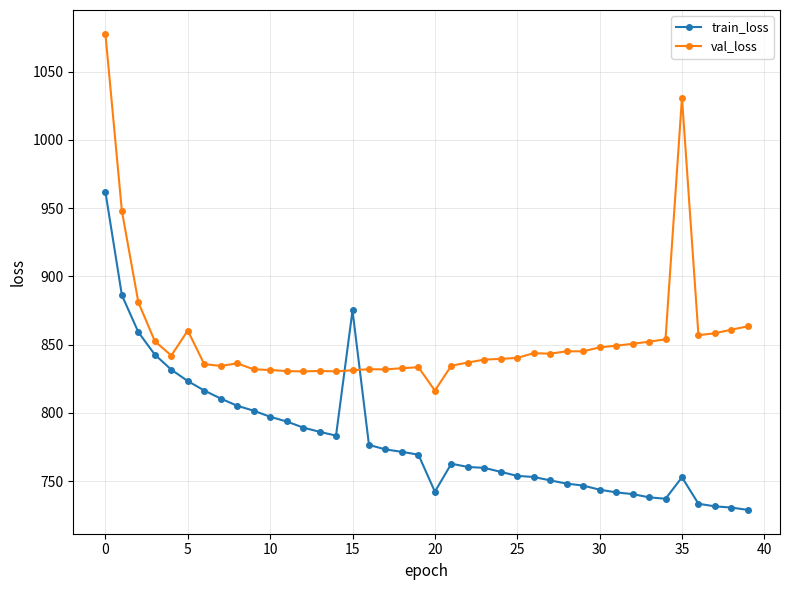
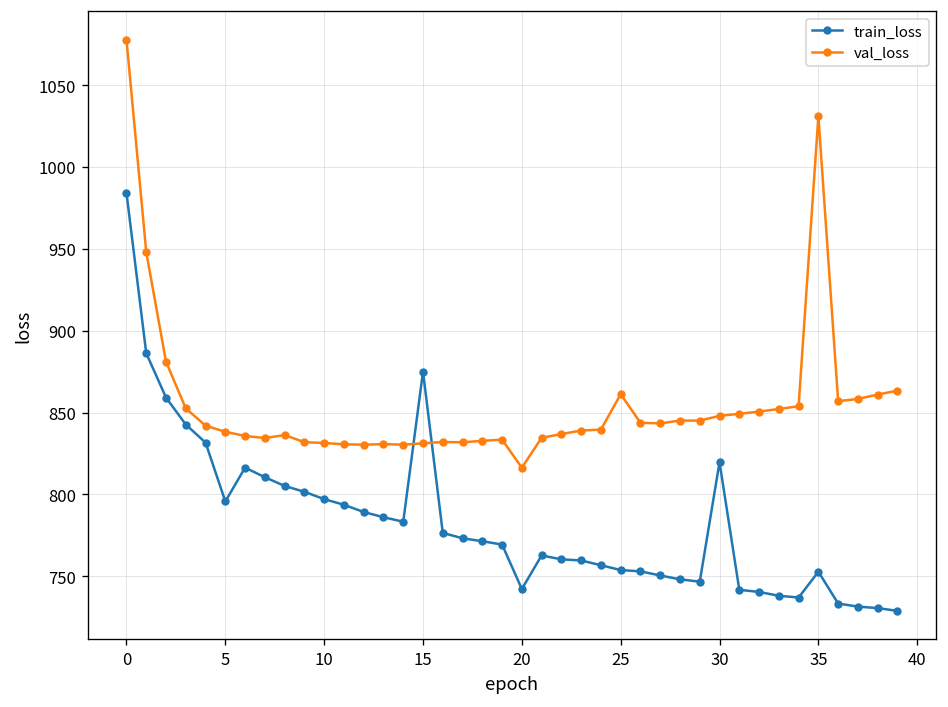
train_loss, 0: 962 -> 984
train_loss, 5: 823 -> 796
val_loss, 5: 860 -> 838
val_loss, 25: 840 -> 861
train_loss, 30: 744 -> 820
